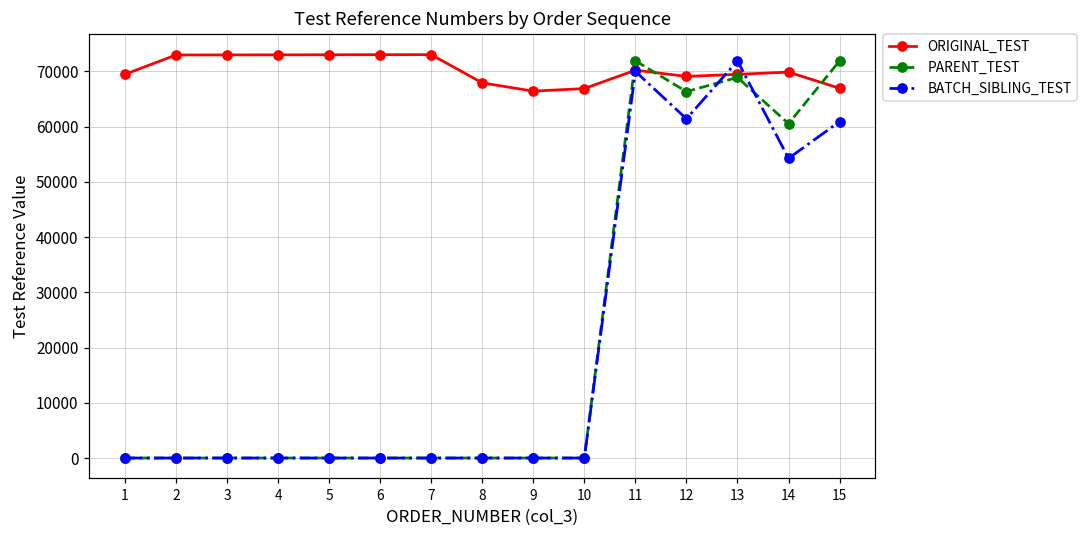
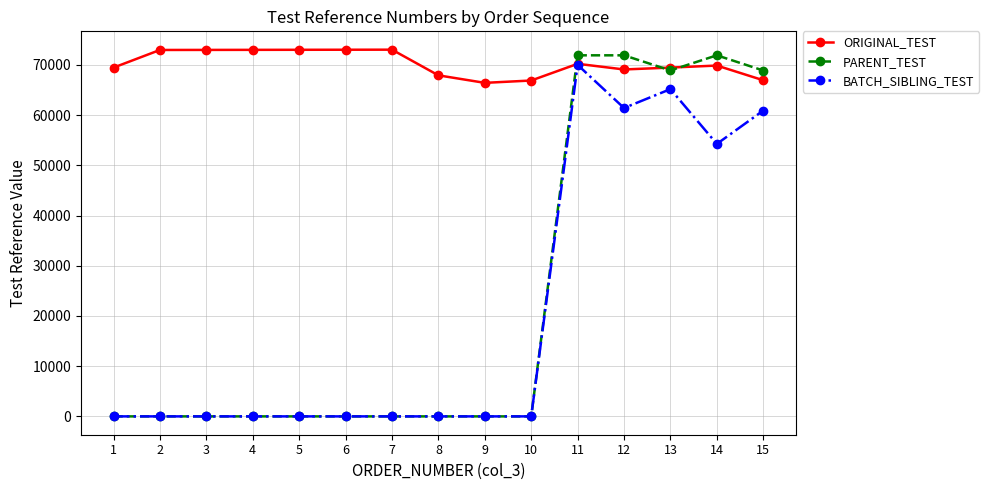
PARENT_TEST, 12: 66000 -> 72000
BATCH_SIBLING_TEST, 13: 72000 -> 65000
PARENT_TEST, 14: 61000 -> 72000
PARENT_TEST, 15: 72000 -> 69000
